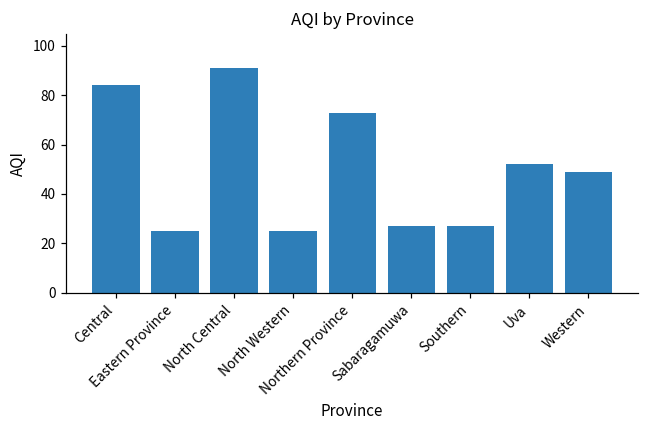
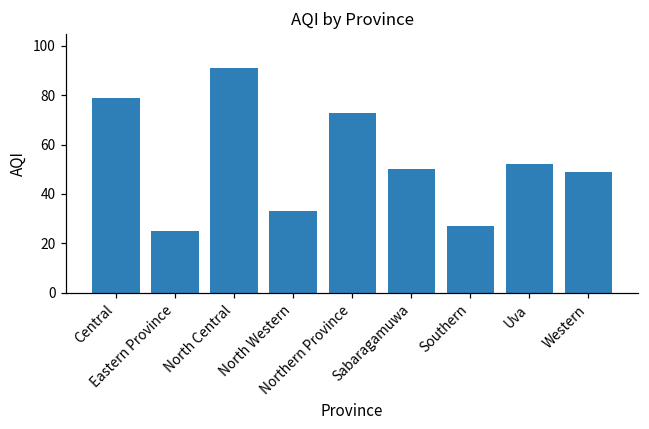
Central: 84 -> 79
North Western: 25 -> 33
Sabaragamuwa: 27 -> 50
